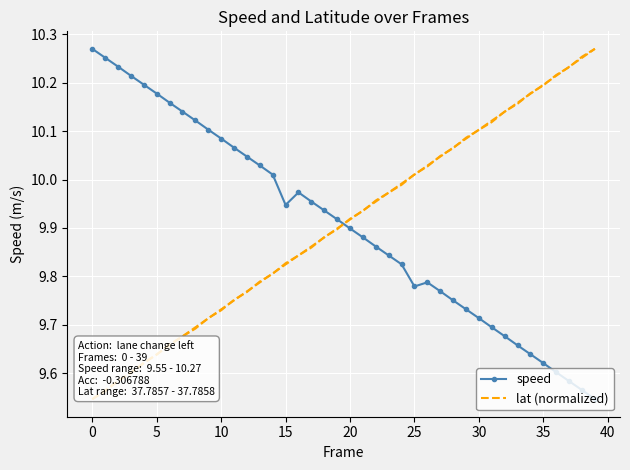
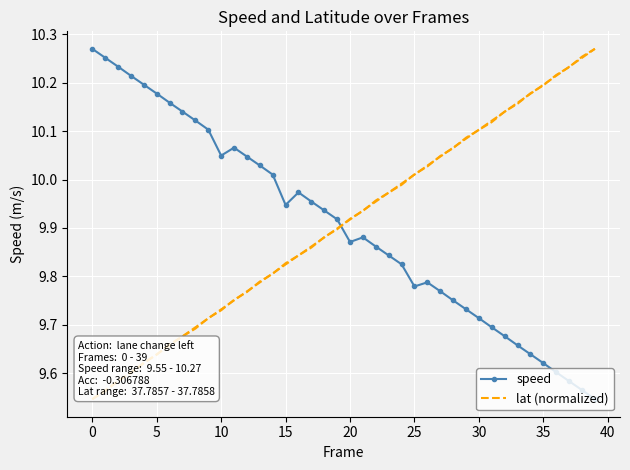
speed, 10: 10.08 -> 10.05
speed, 20: 9.90 -> 9.87
